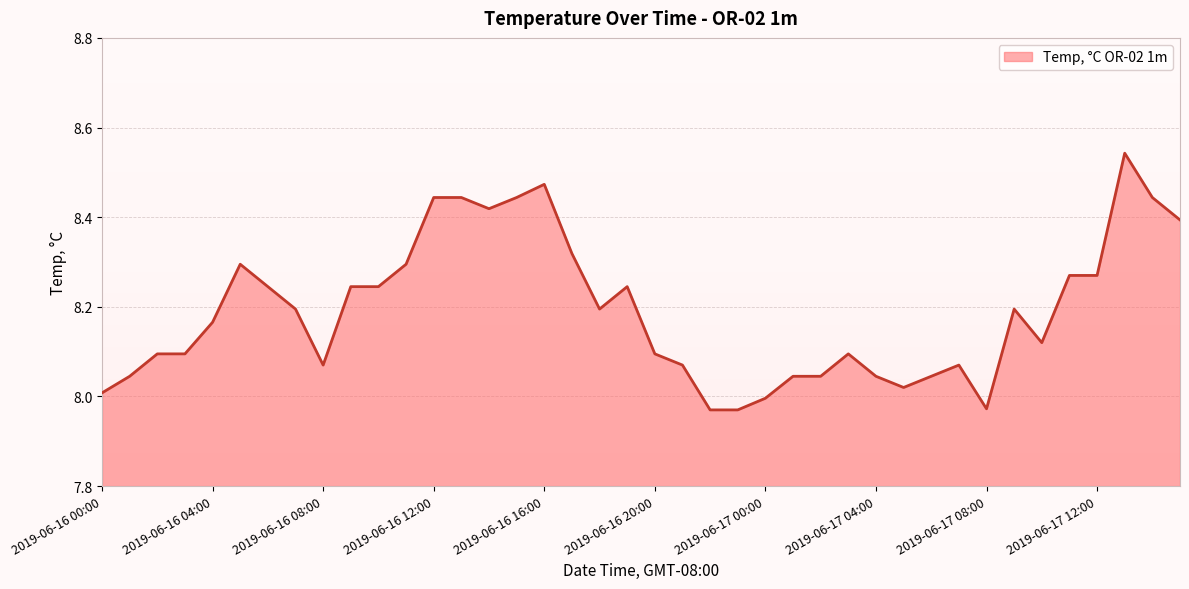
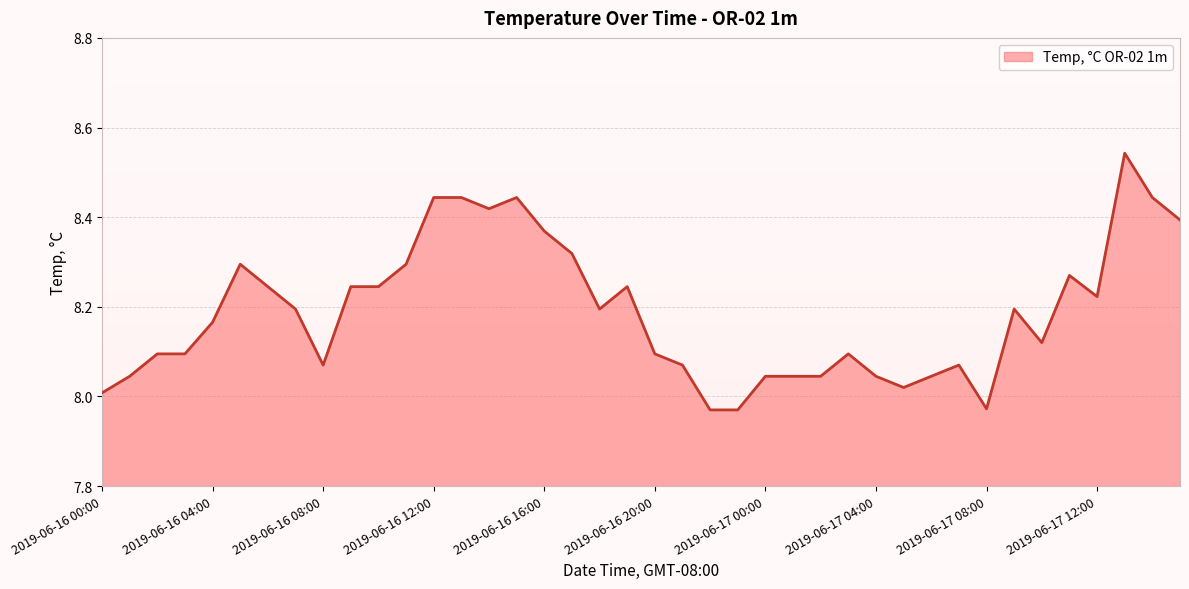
2019-06-16 16:00: 8.47 -> 8.37
2019-06-17 00:00: 8.00 -> 8.05
2019-06-17 12:00: 8.27 -> 8.22
